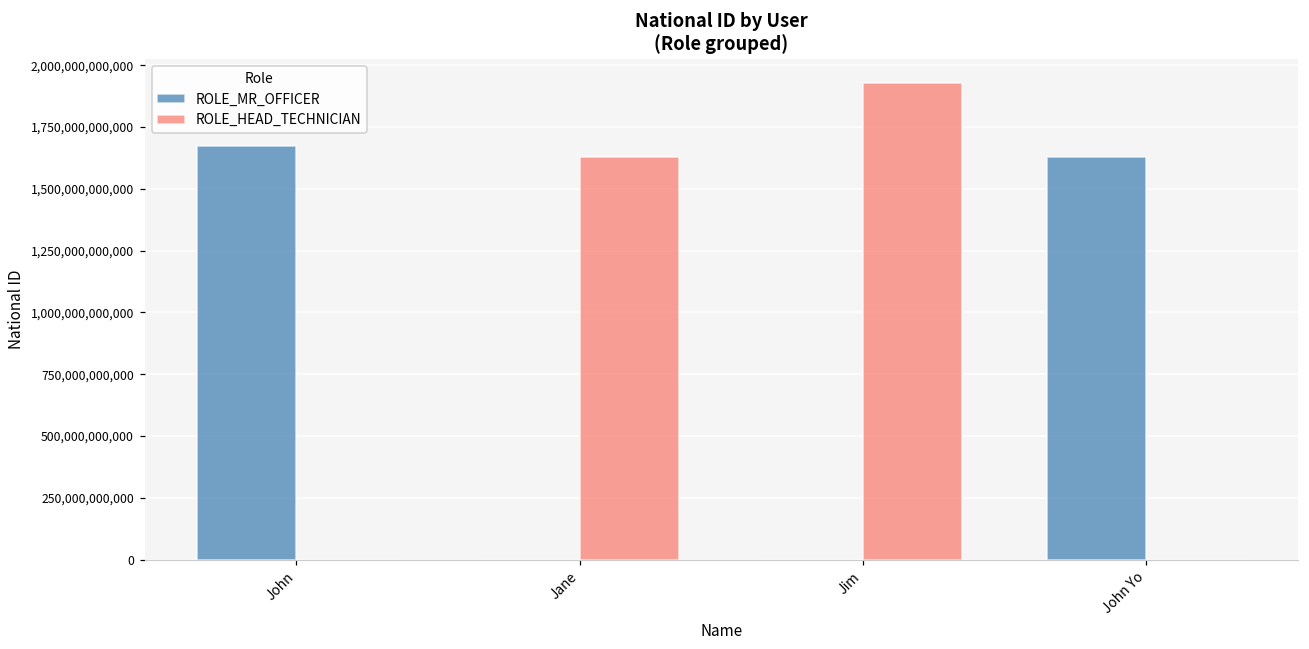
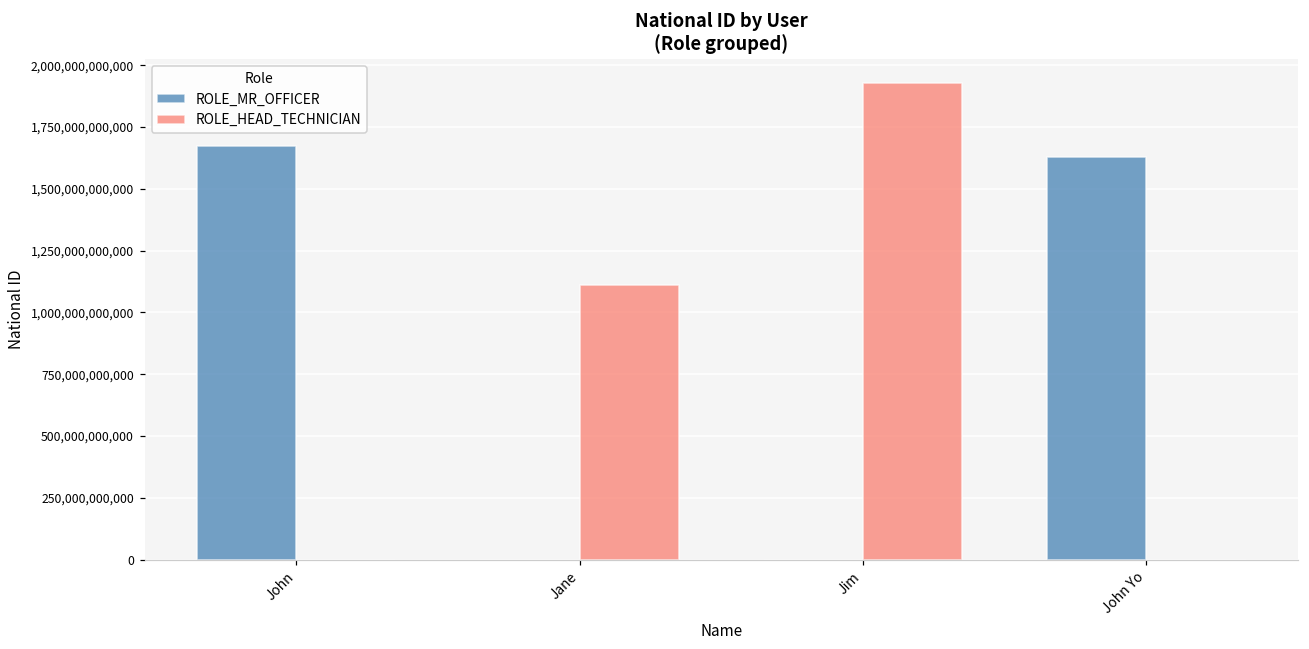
ROLE_HEAD_TECHNICIAN, Jane: 1,630,000,000,000 -> 1,110,000,000,000
